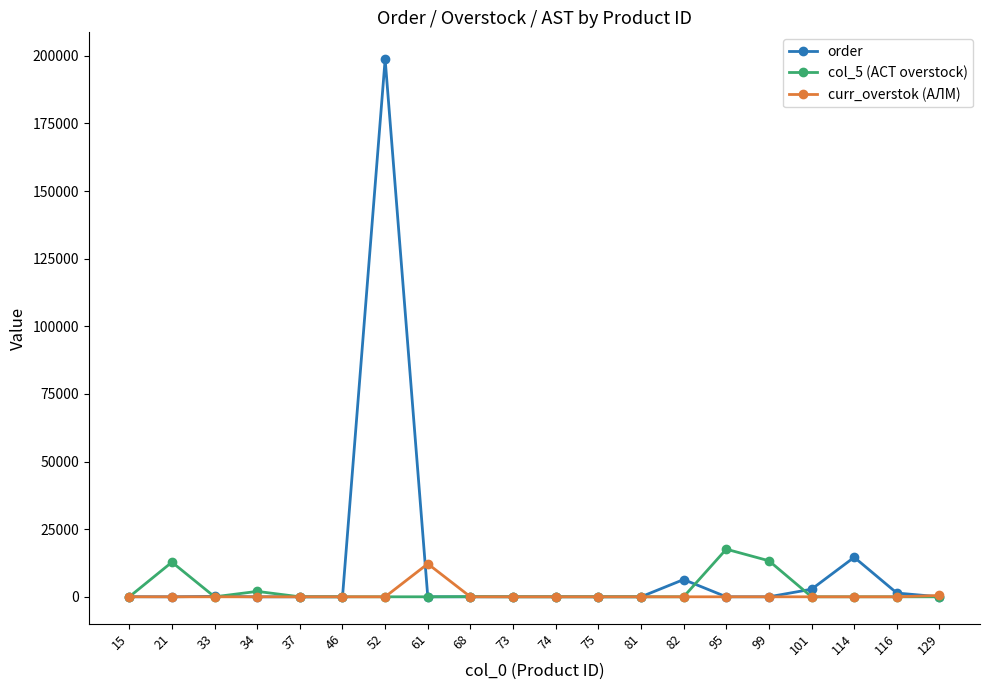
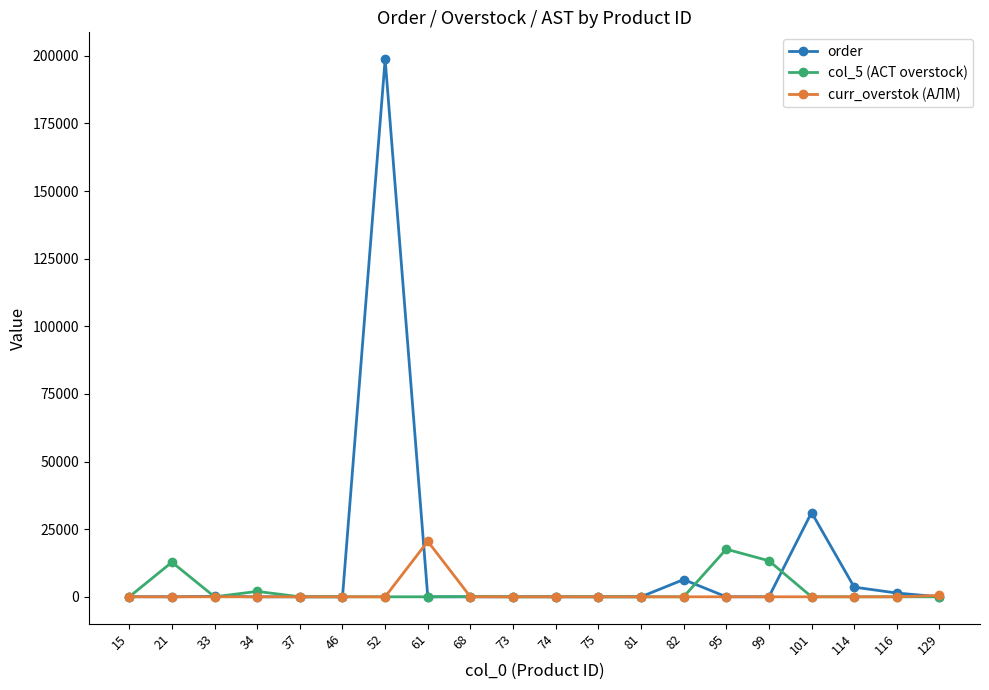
curr_overstok (АЛМ), 61: 12000 -> 21000
order, 101: 3000 -> 31000
order, 114: 15000 -> 4000
